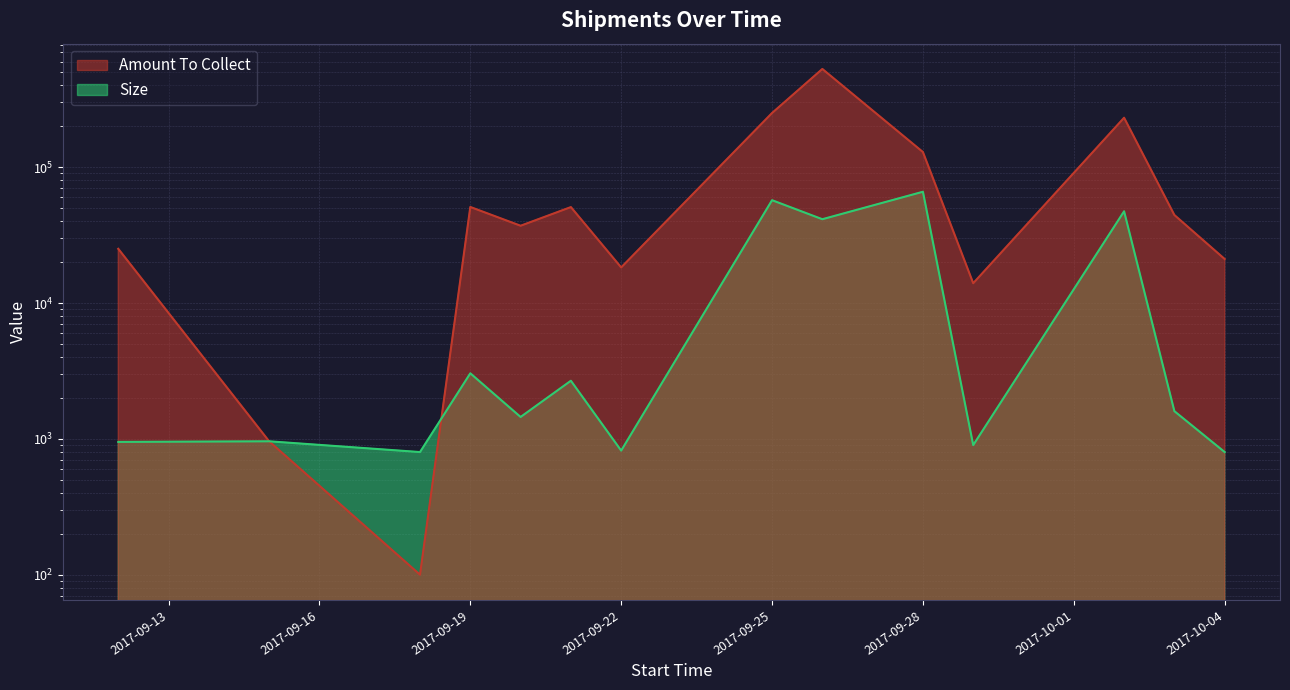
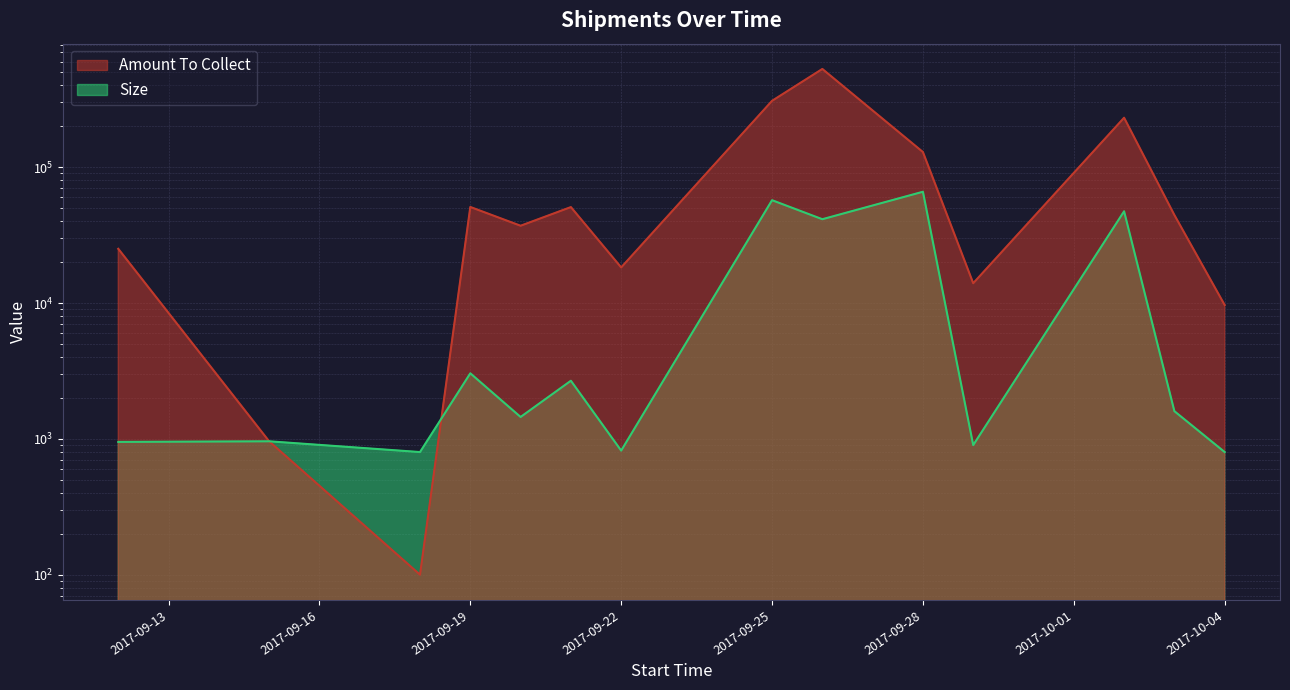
Amount To Collect, 2017-09-25: 250000 -> 310000
Amount To Collect, 2017-10-04: 21000 -> 10000
